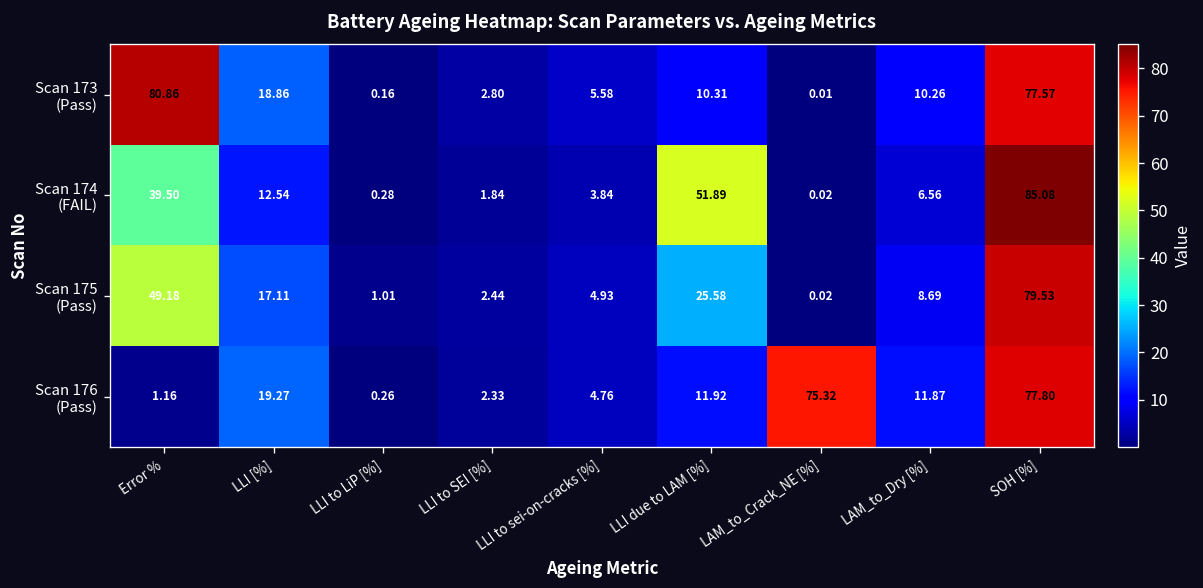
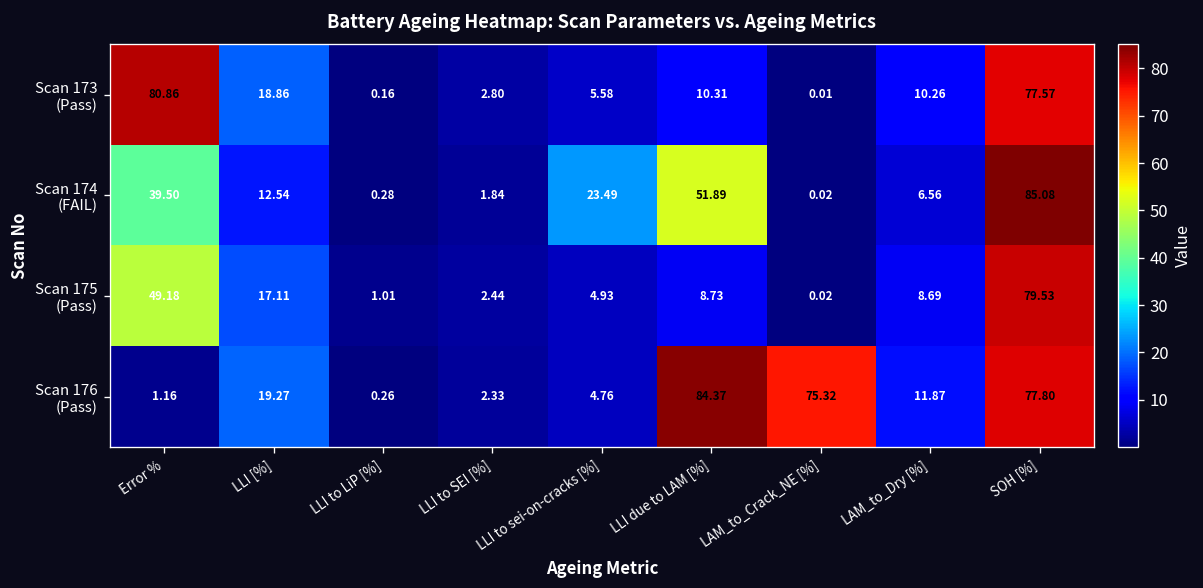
Scan 174 (FAIL), LLI to sei-on-cracks [%]: 3.84 -> 23.49
Scan 175 (Pass), LLI due to LAM [%]: 25.58 -> 8.73
Scan 176 (Pass), LLI due to LAM [%]: 11.92 -> 84.37
